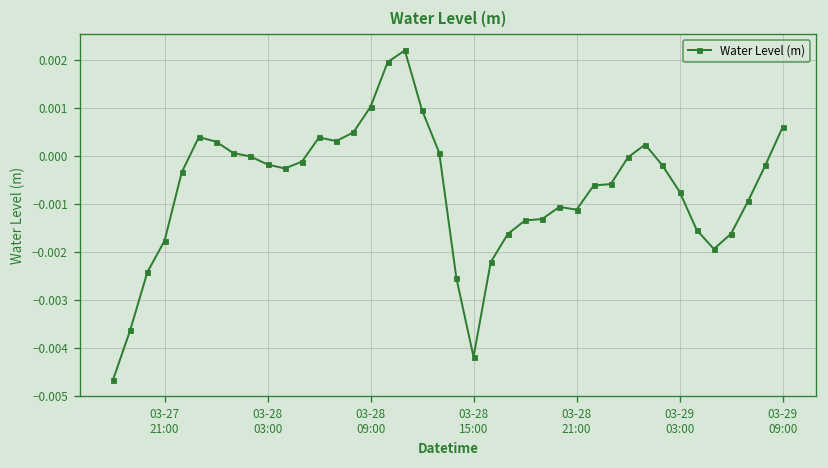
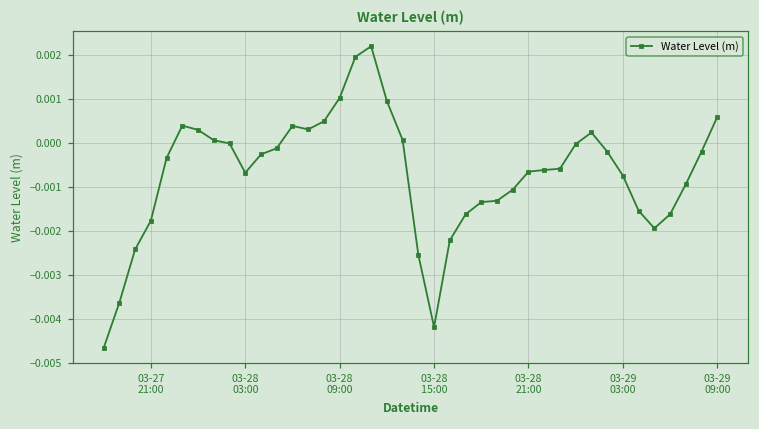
03-28 03:00: -0.0002 -> -0.0007
03-28 21:00: -0.0011 -> -0.0007
